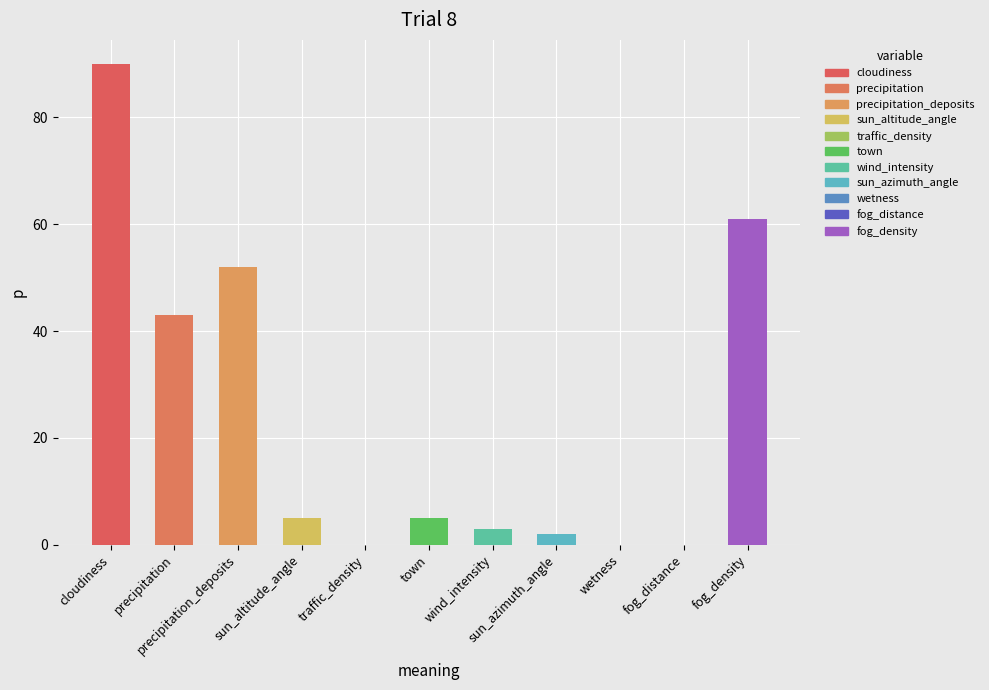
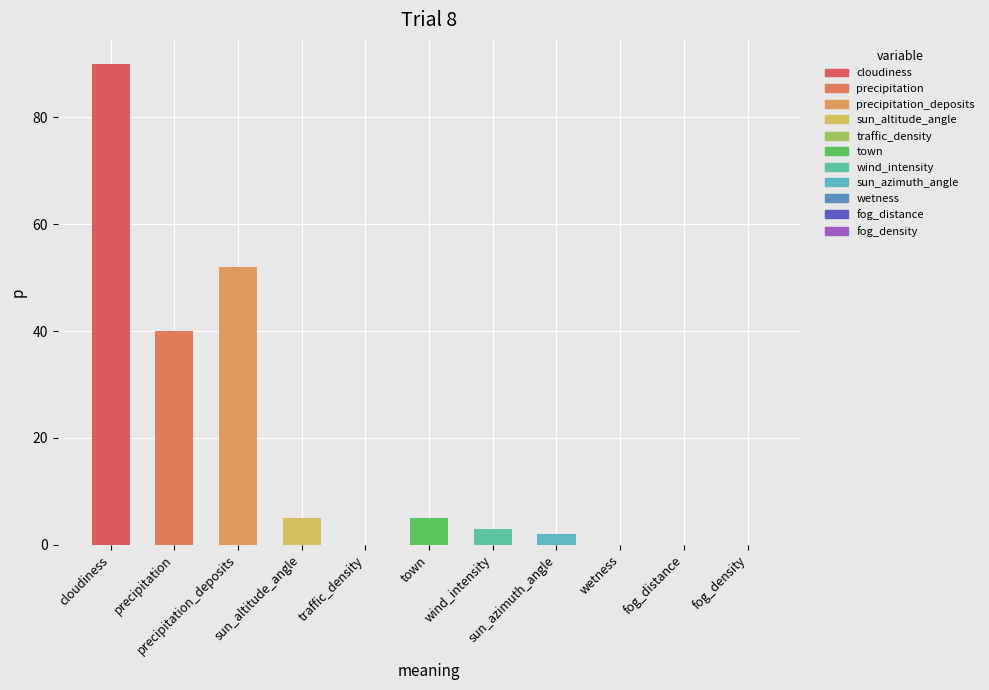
precipitation: 43 -> 40
fog_density: 61 -> 0
